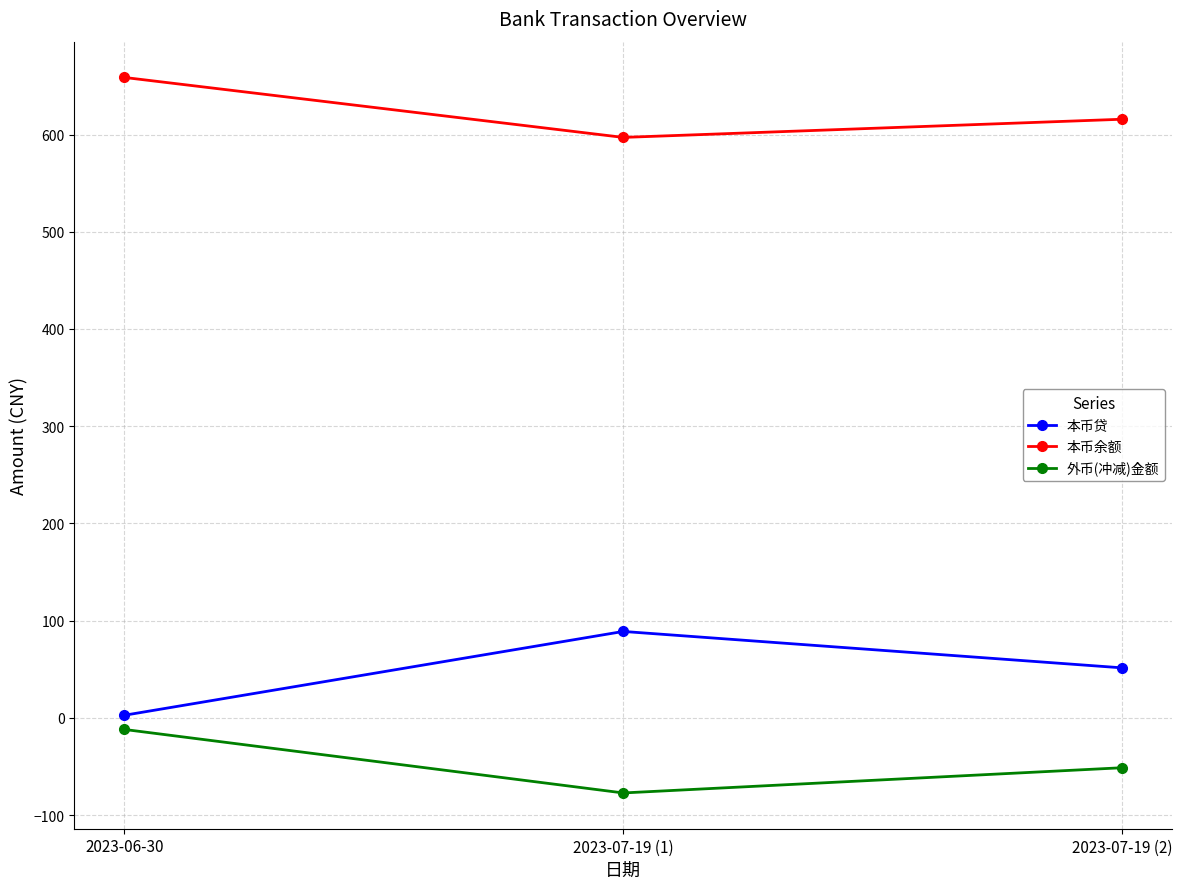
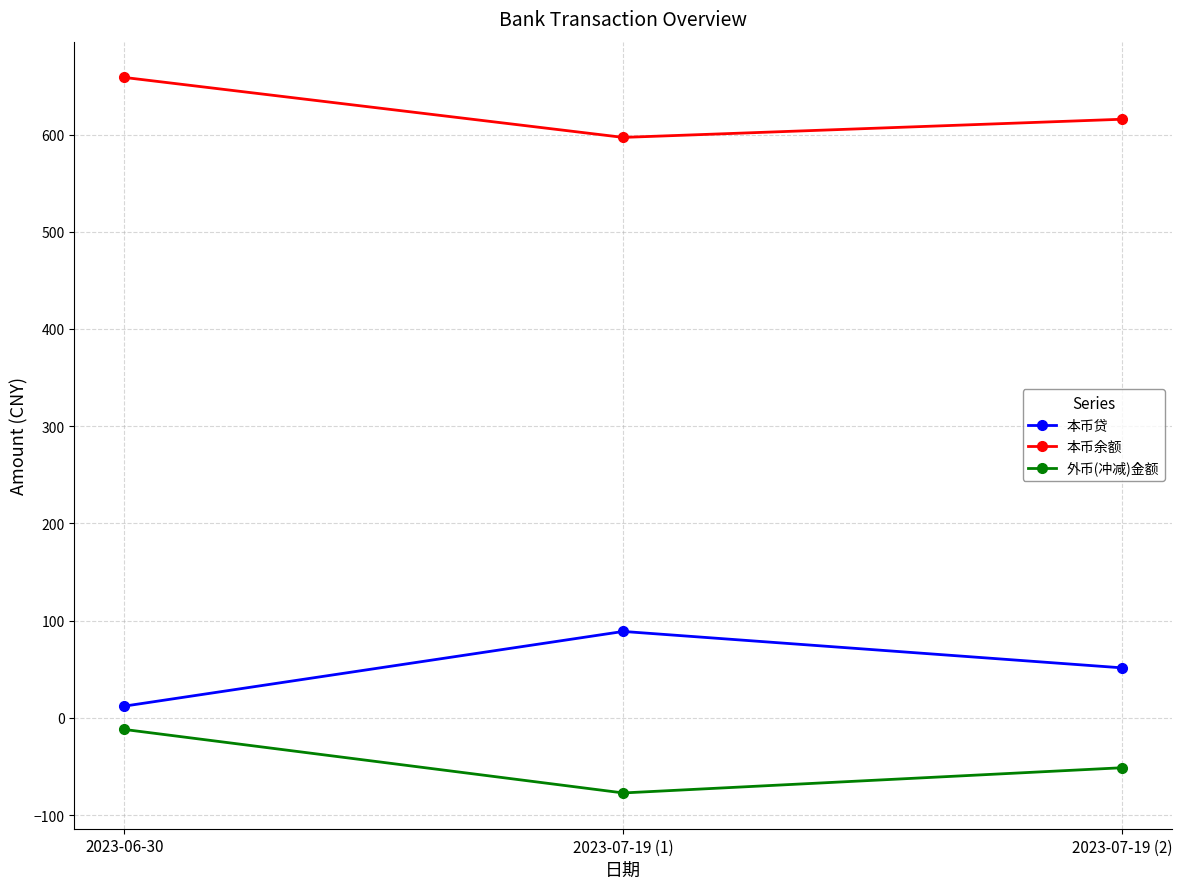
本币贷, 2023-06-30: 0 -> 10
